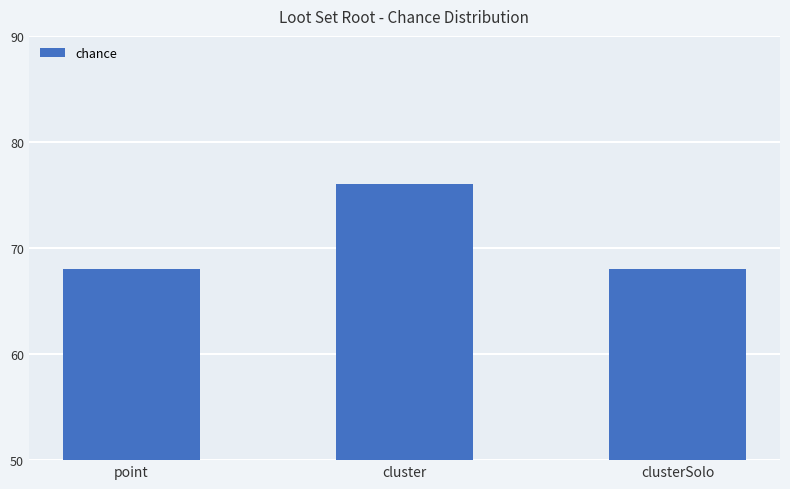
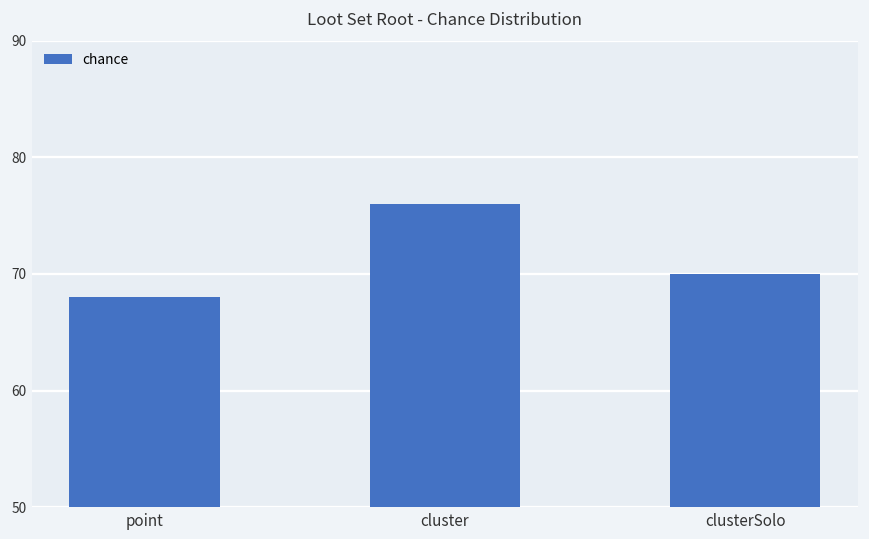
clusterSolo: 68 -> 70
